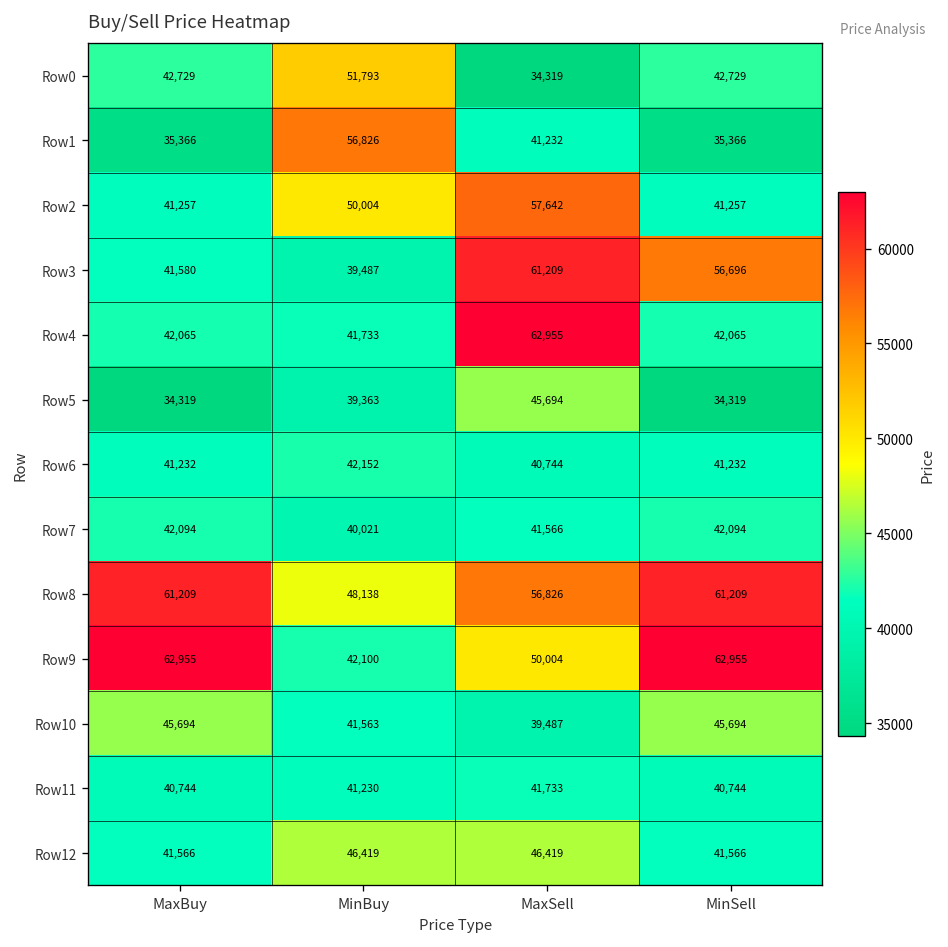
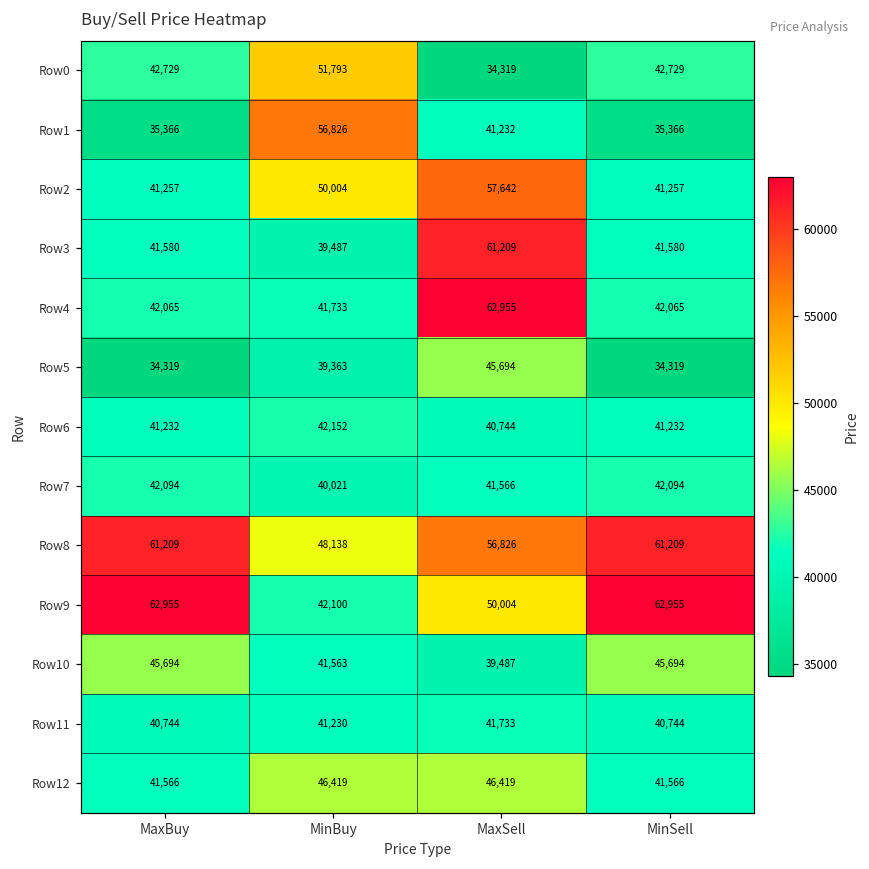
Row3, MinSell: 56,696 -> 41,580
